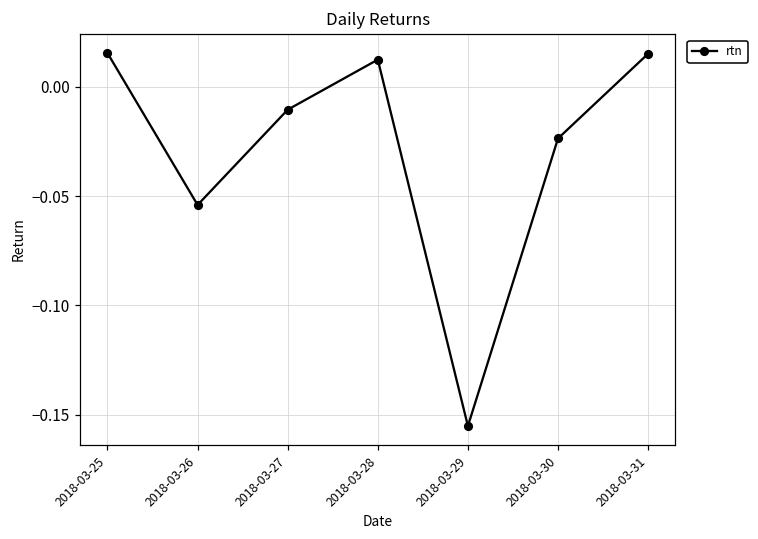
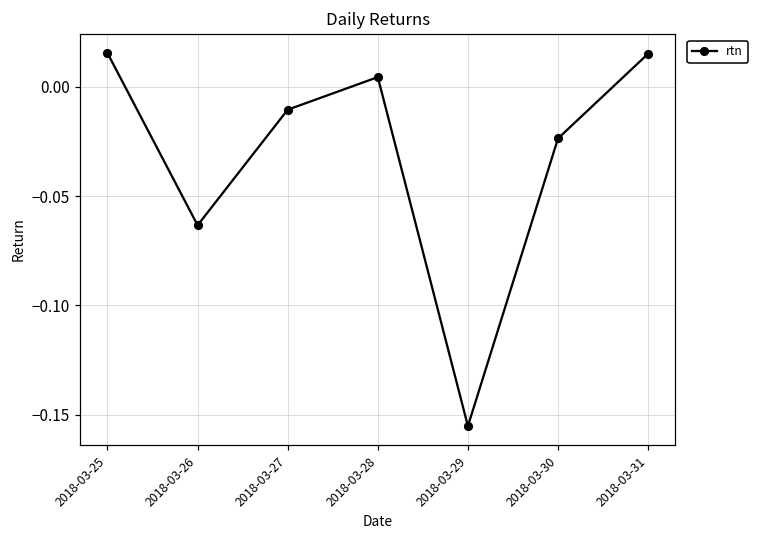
2018-03-26: -0.054 -> -0.063
2018-03-28: 0.012 -> 0.004
